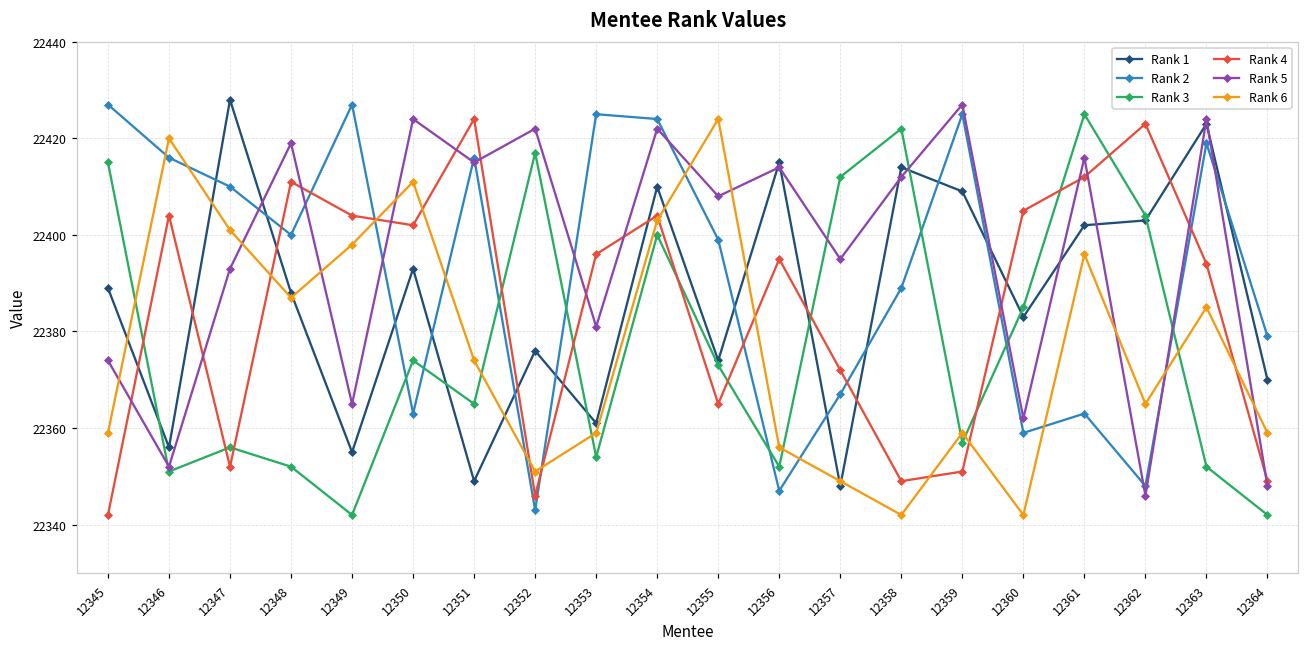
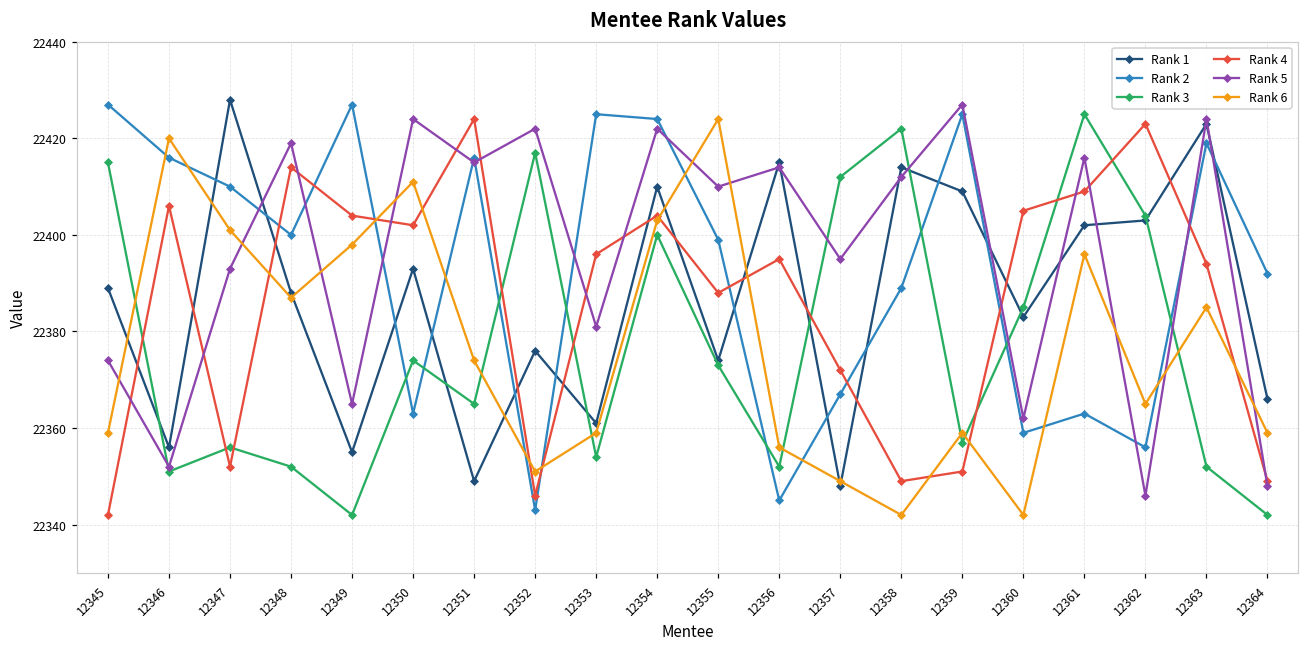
Rank 4, 12346: 22404 -> 22406
Rank 4, 12348: 22411 -> 22414
Rank 4, 12355: 22365 -> 22388
Rank 5, 12355: 22408 -> 22410
Rank 2, 12356: 22347 -> 22345
Rank 4, 12361: 22412 -> 22409
Rank 2, 12362: 22348 -> 22356
Rank 1, 12364: 22370 -> 22366
Rank 2, 12364: 22379 -> 22392
